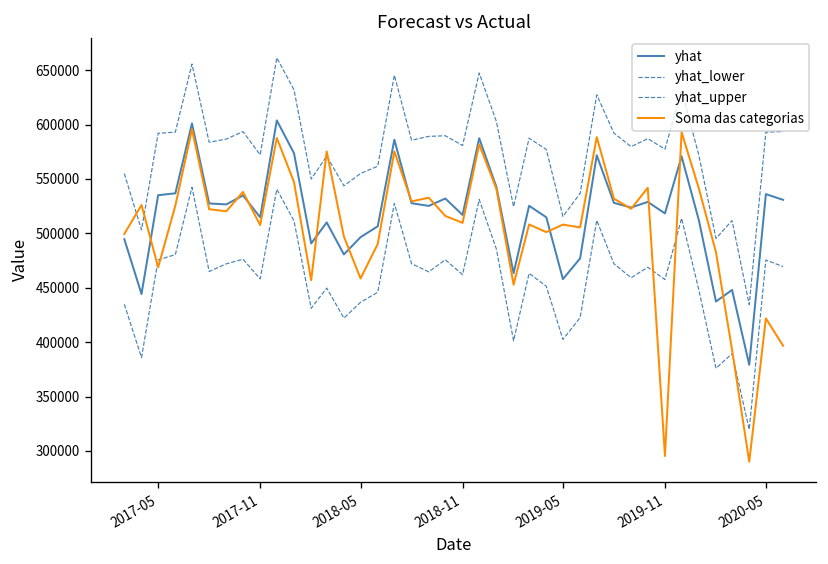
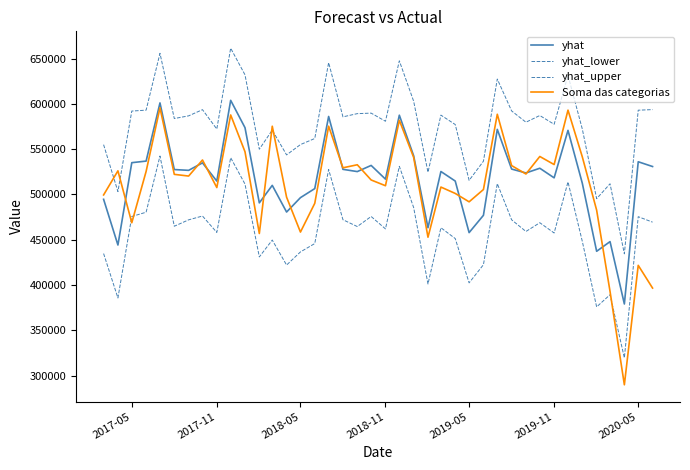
Soma das categorias, 2019-05: 510000 -> 490000
Soma das categorias, 2019-11: 300000 -> 530000
